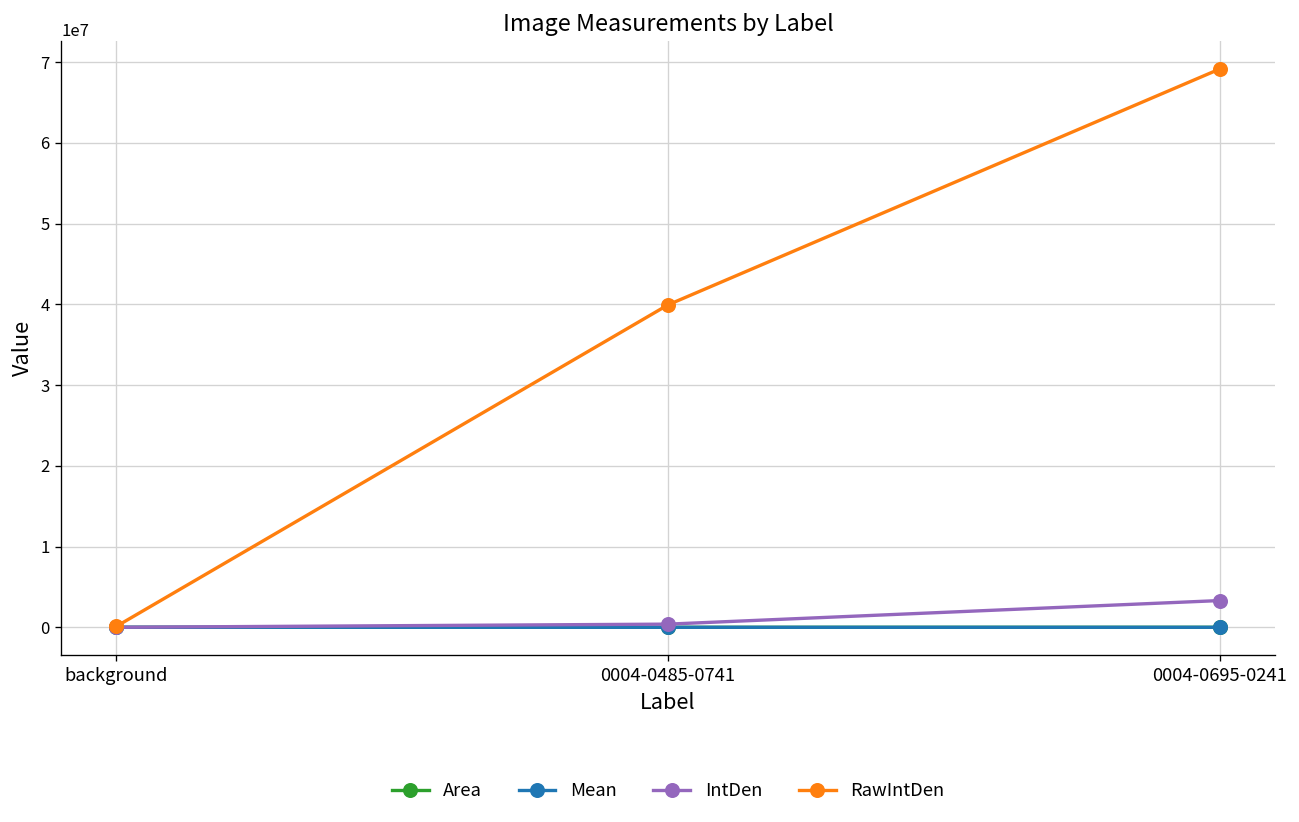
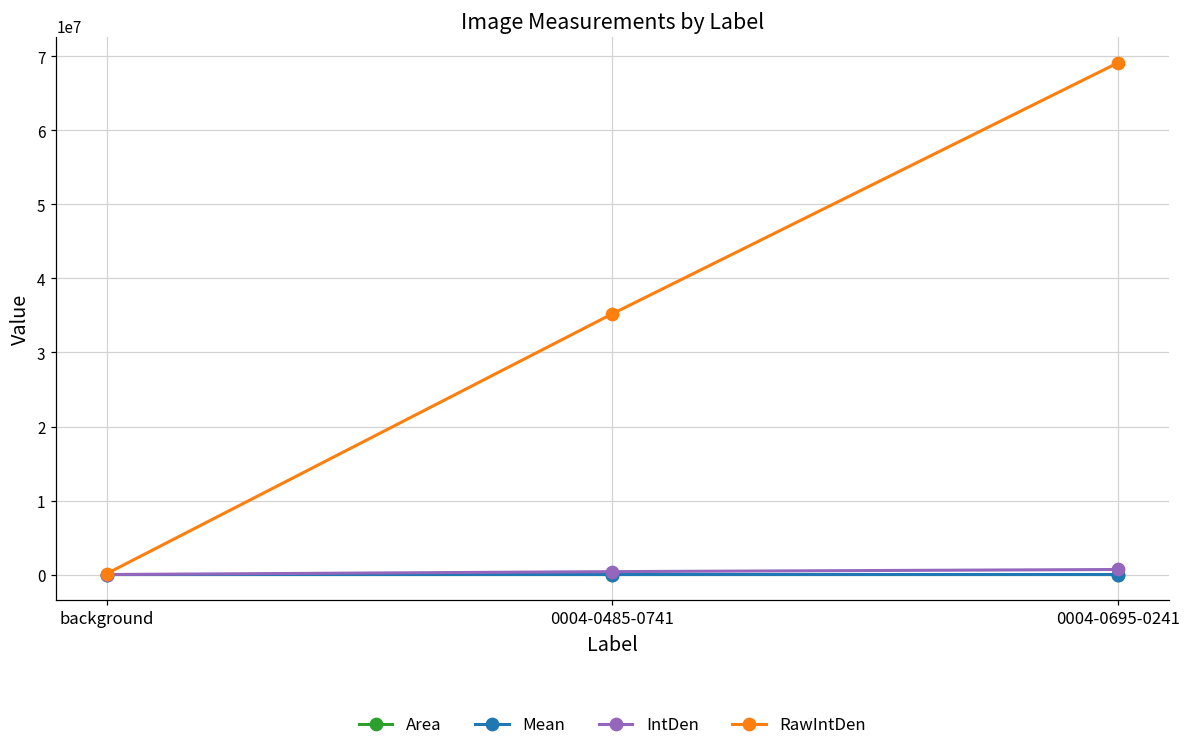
RawIntDen, 0004-0485-0741: 40000000 -> 35000000
IntDen, 0004-0695-0241: 3000000 -> 1000000
